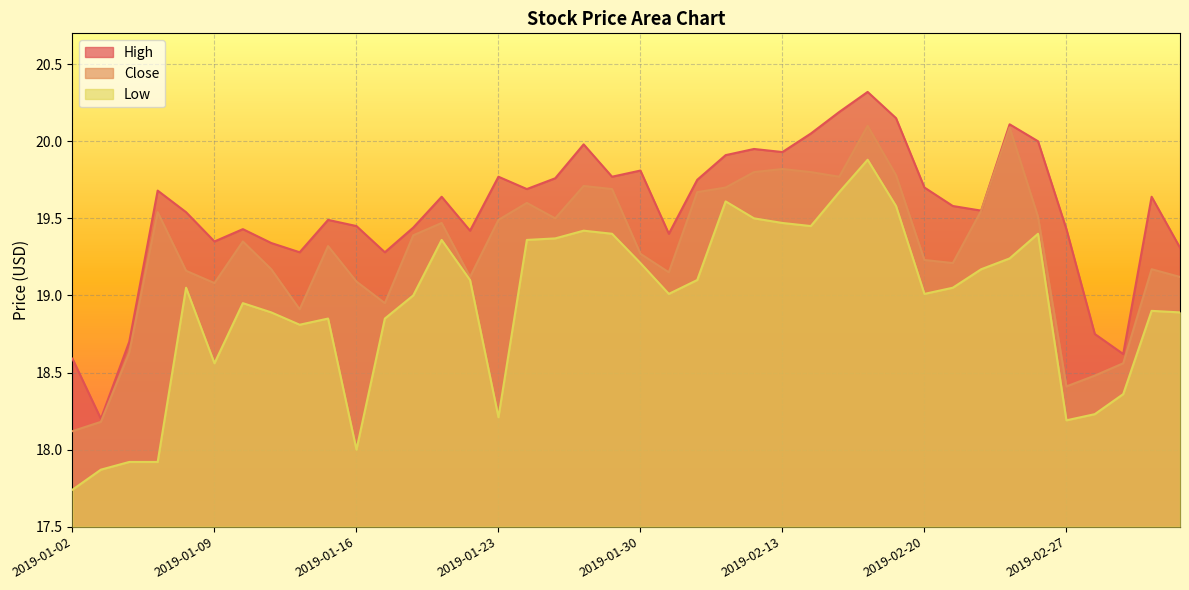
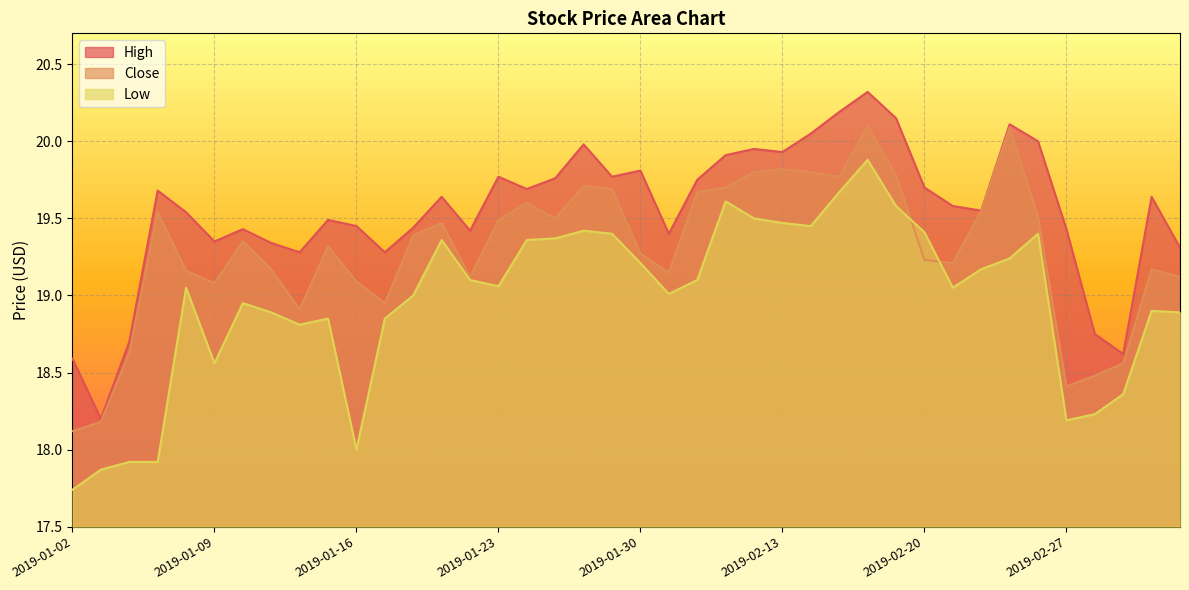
Low, 2019-01-23: 18.21 -> 19.06
Low, 2019-02-20: 19.01 -> 19.41
